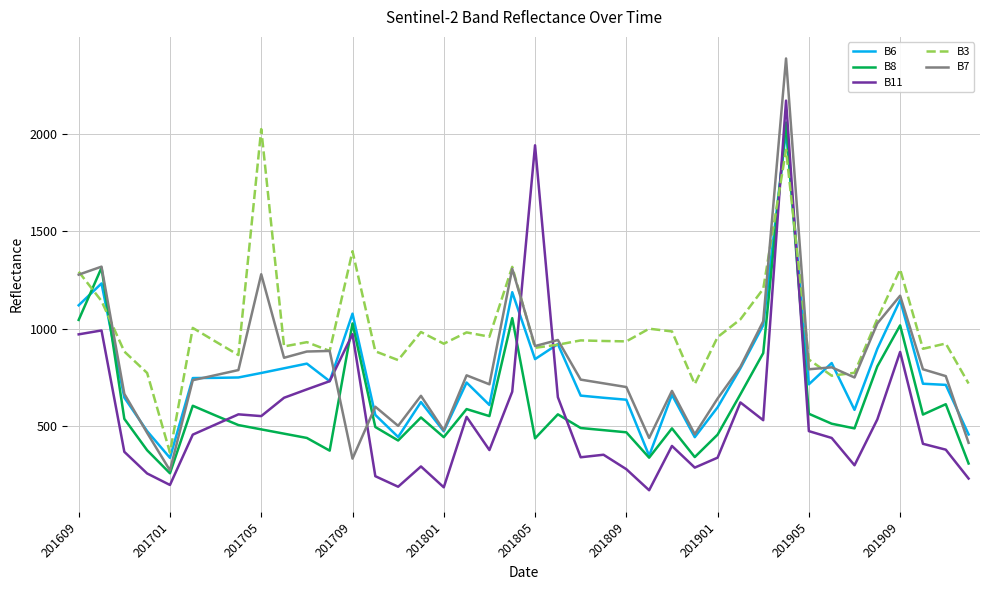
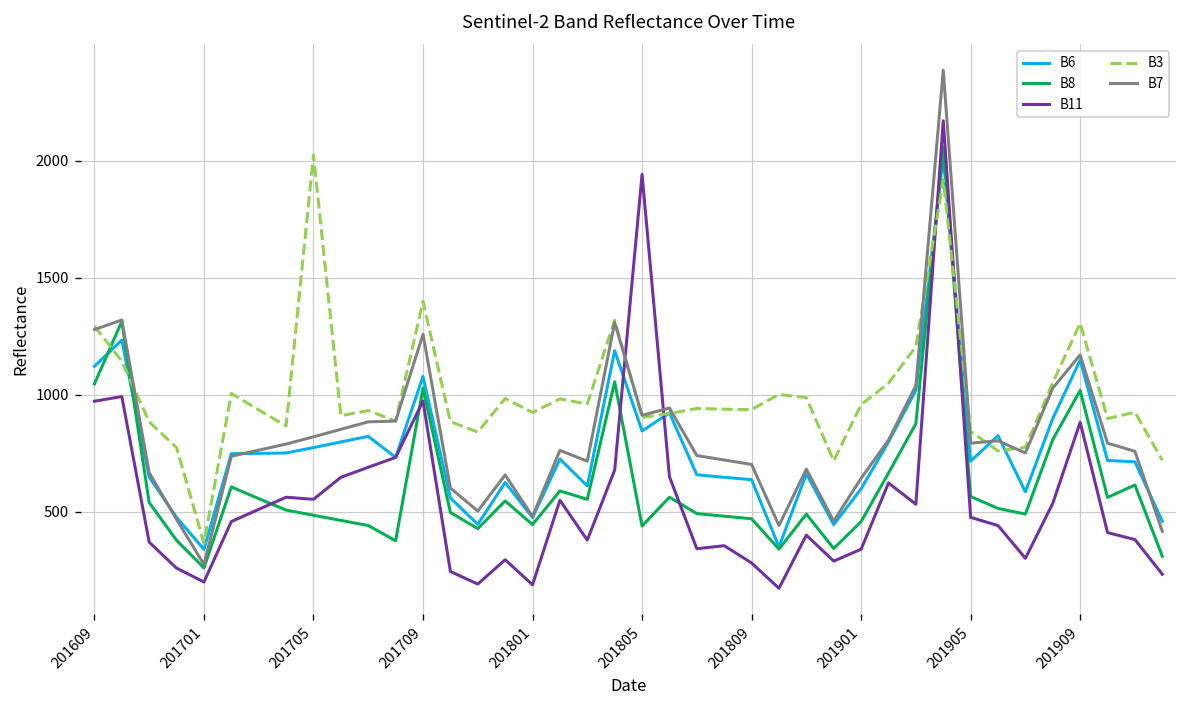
B7, 201705: 1280 -> 820
B7, 201709: 340 -> 1260
